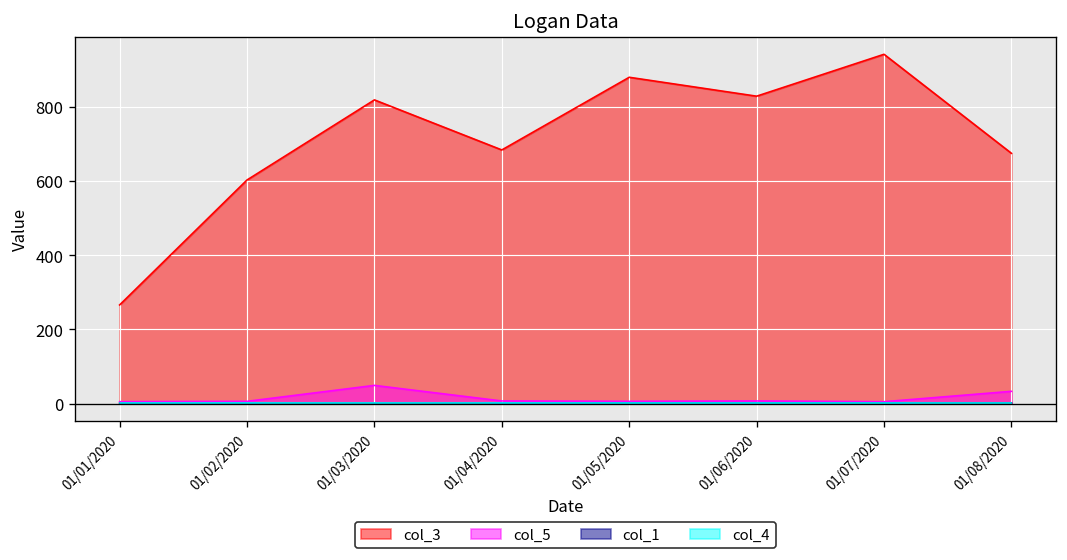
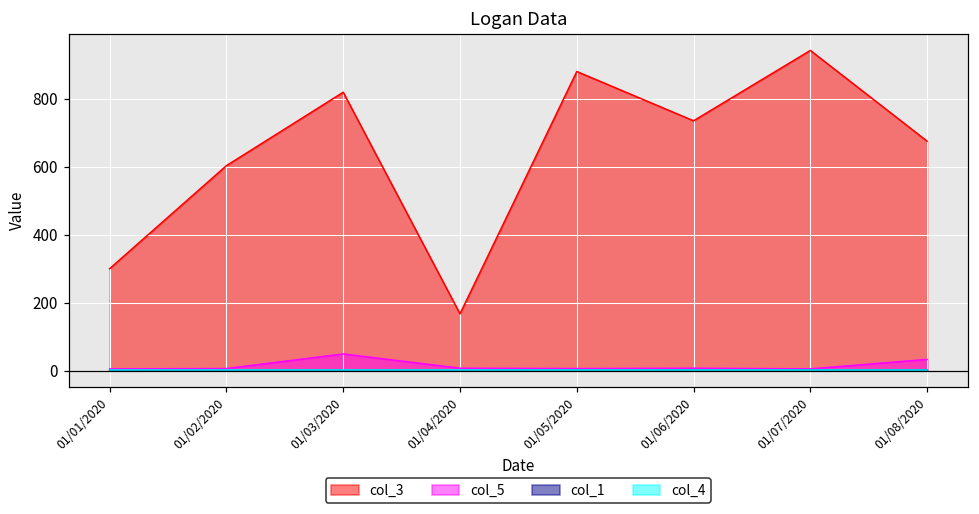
col_3, 01/01/2020: 270 -> 300
col_3, 01/04/2020: 680 -> 170
col_3, 01/06/2020: 830 -> 740
